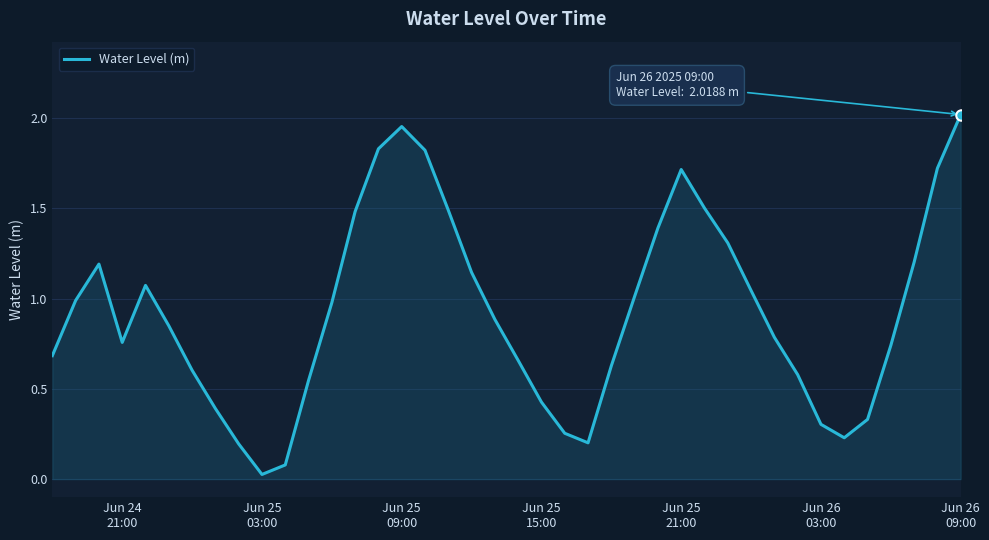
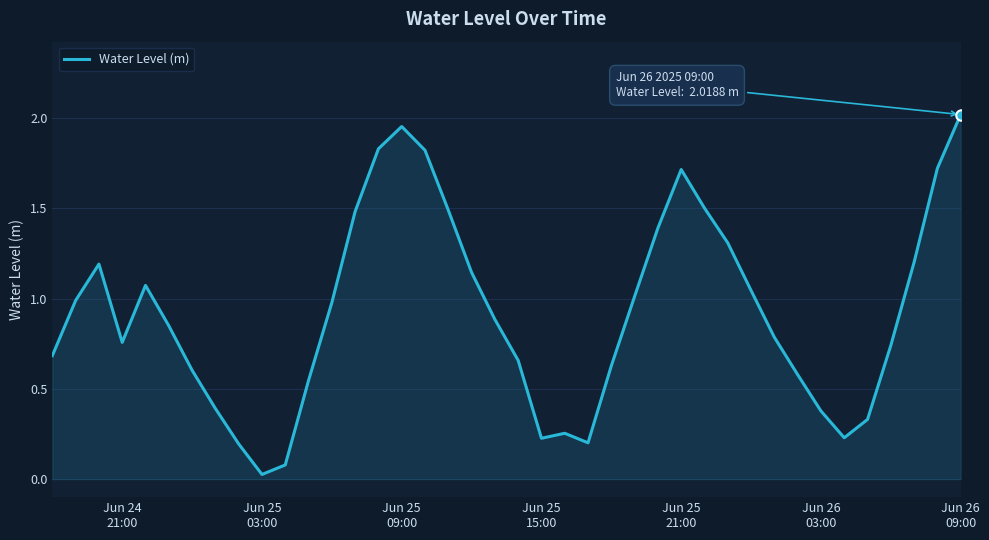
Water Level (m), Jun 25 15:00: 0.43 -> 0.23
Water Level (m), Jun 26 03:00: 0.30 -> 0.38
